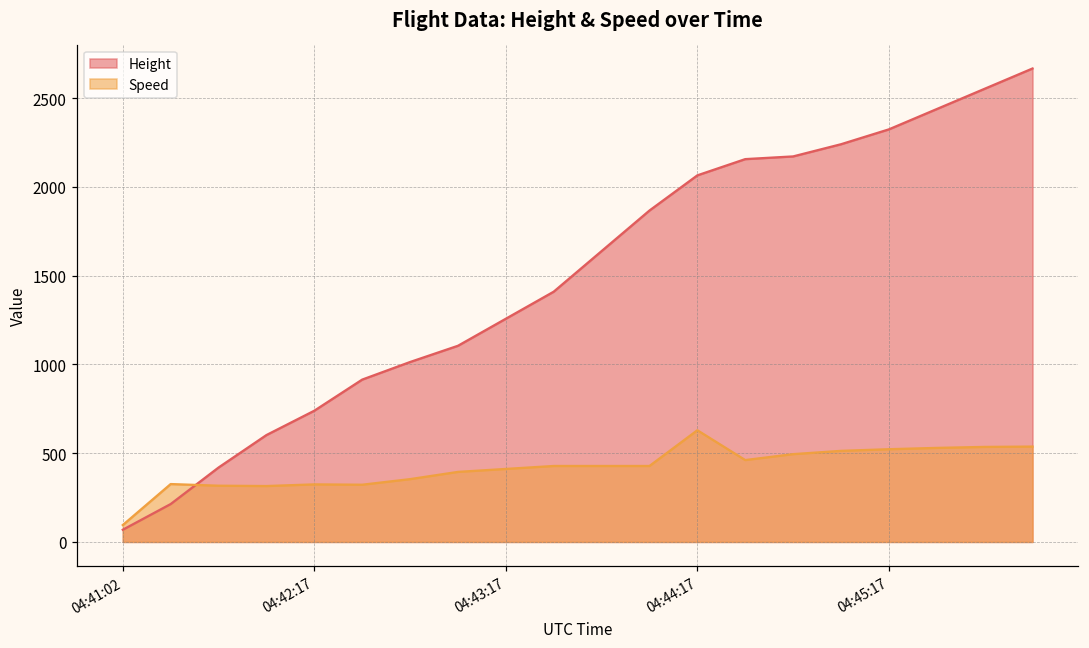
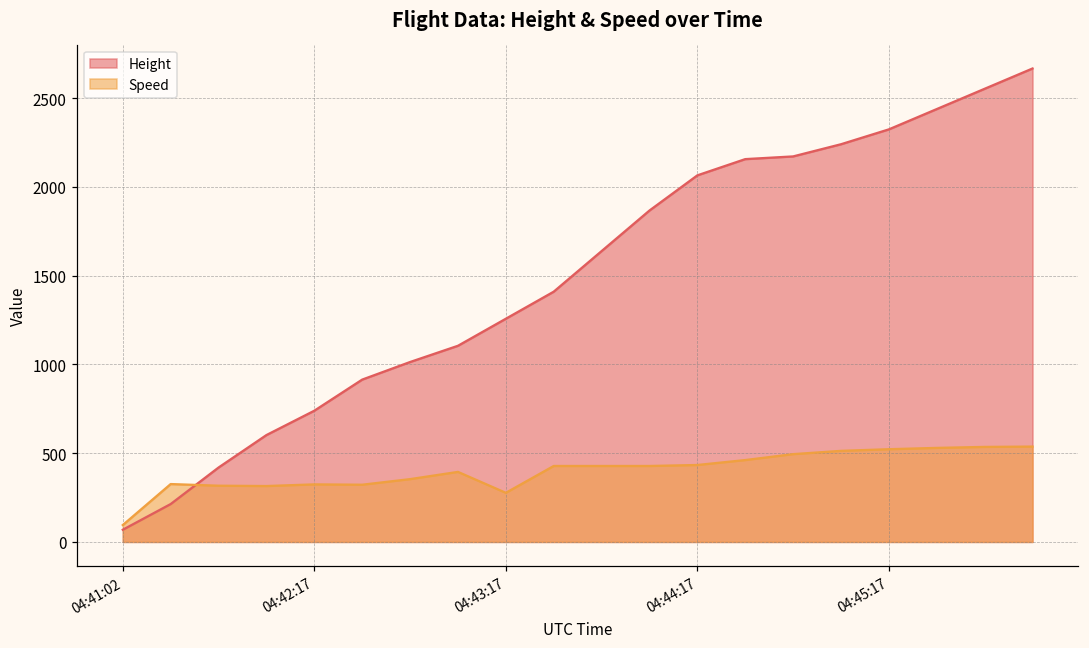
Speed, 04:43:17: 410 -> 280
Speed, 04:44:17: 630 -> 430
